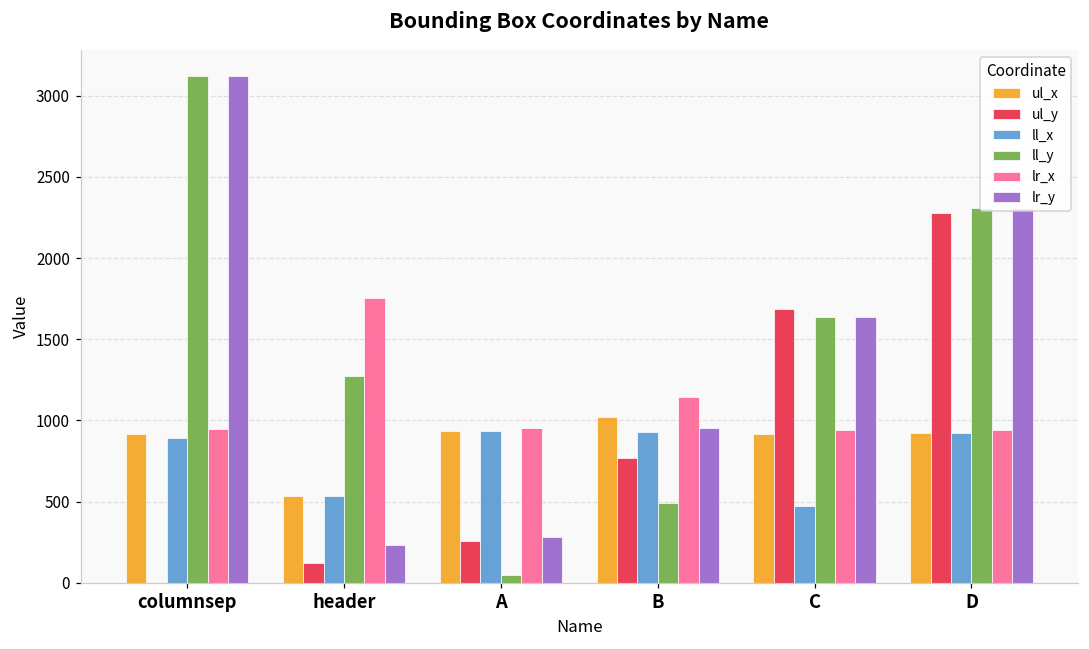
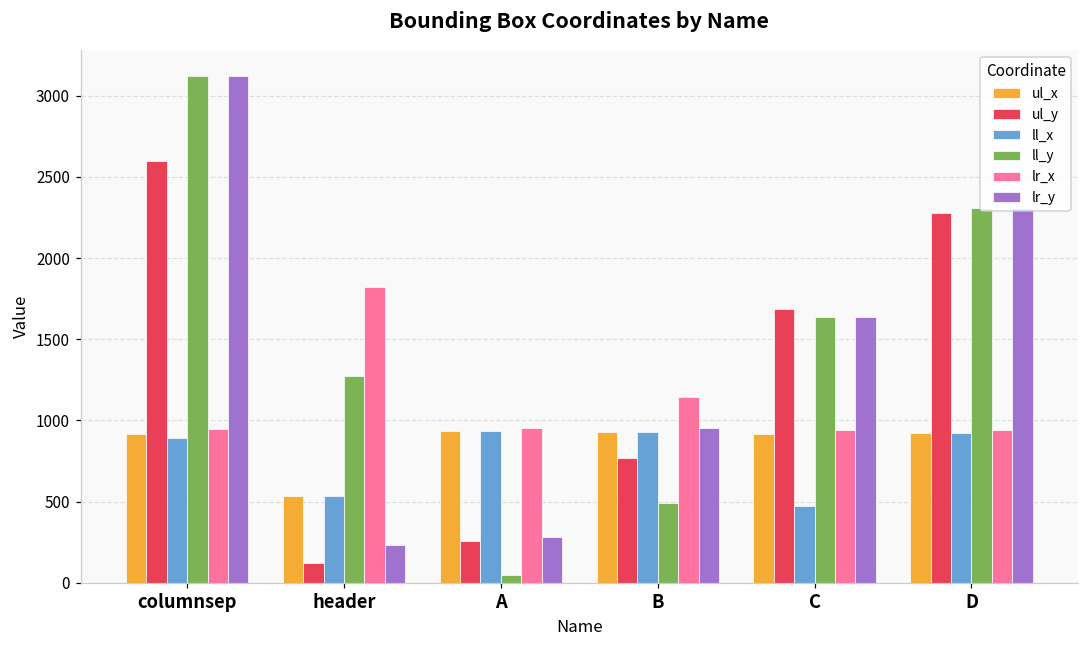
ul_y, columnsep: 0 -> 2600
lr_x, header: 1760 -> 1820
ul_x, B: 1020 -> 930
